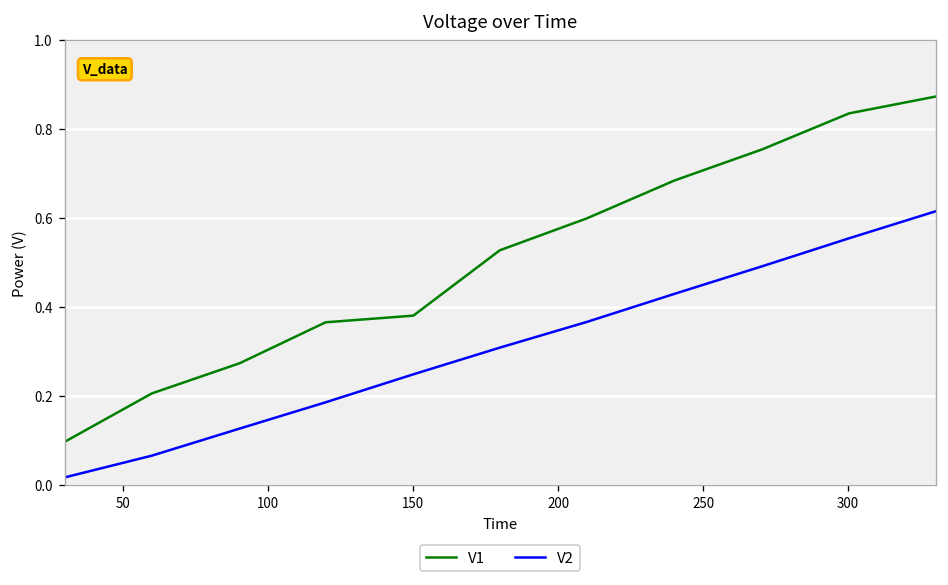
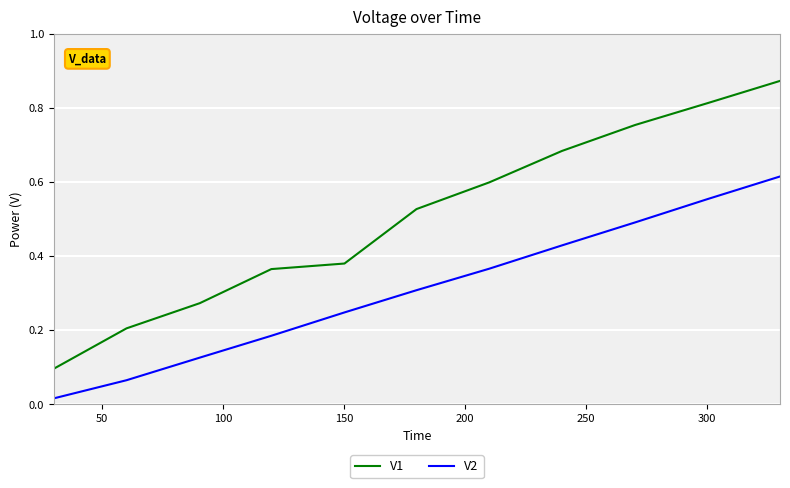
V1, 300: 0.84 -> 0.81
